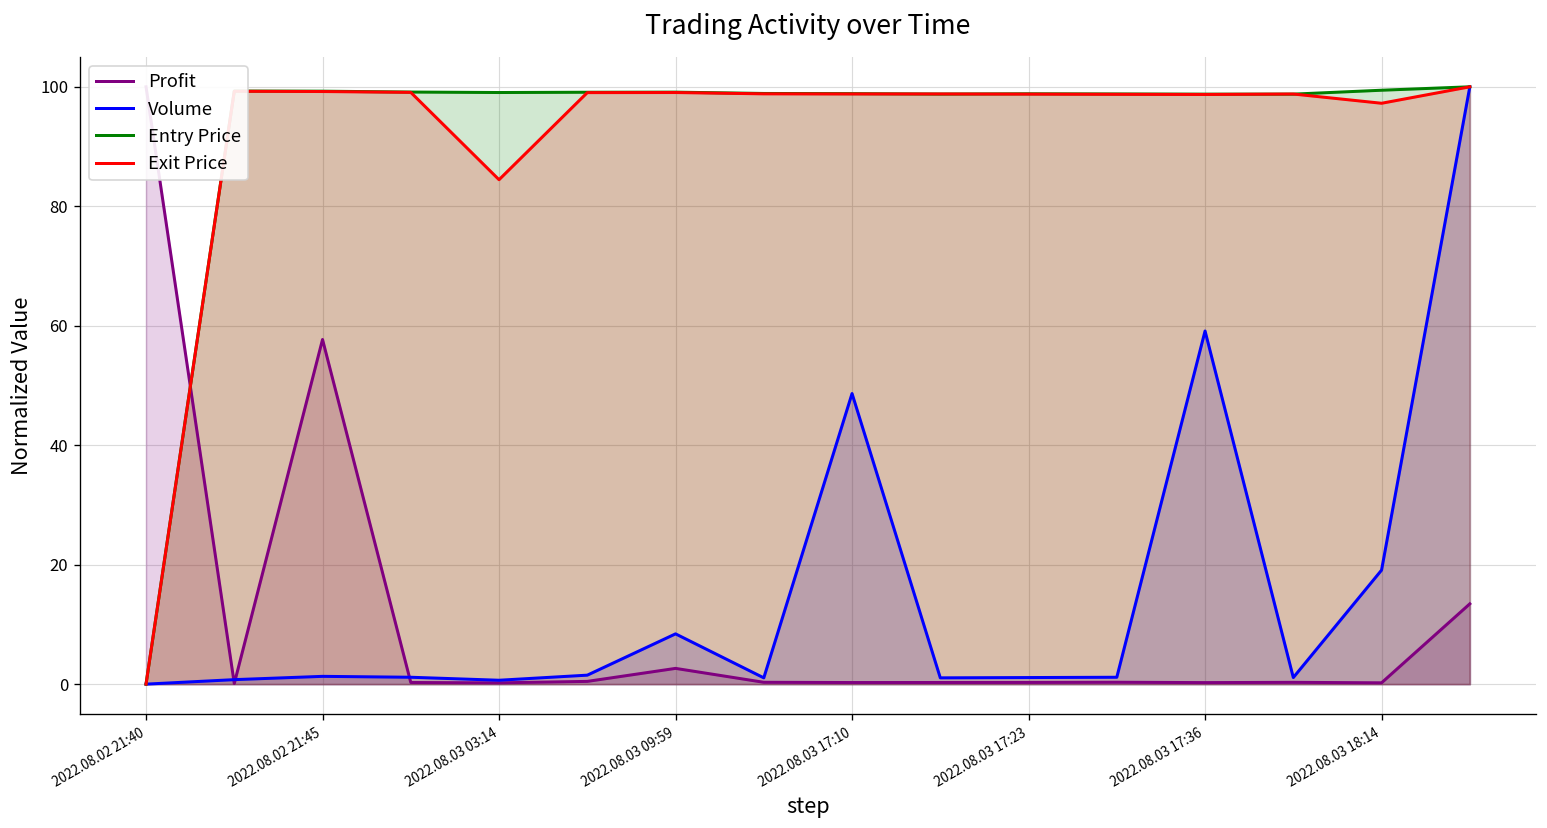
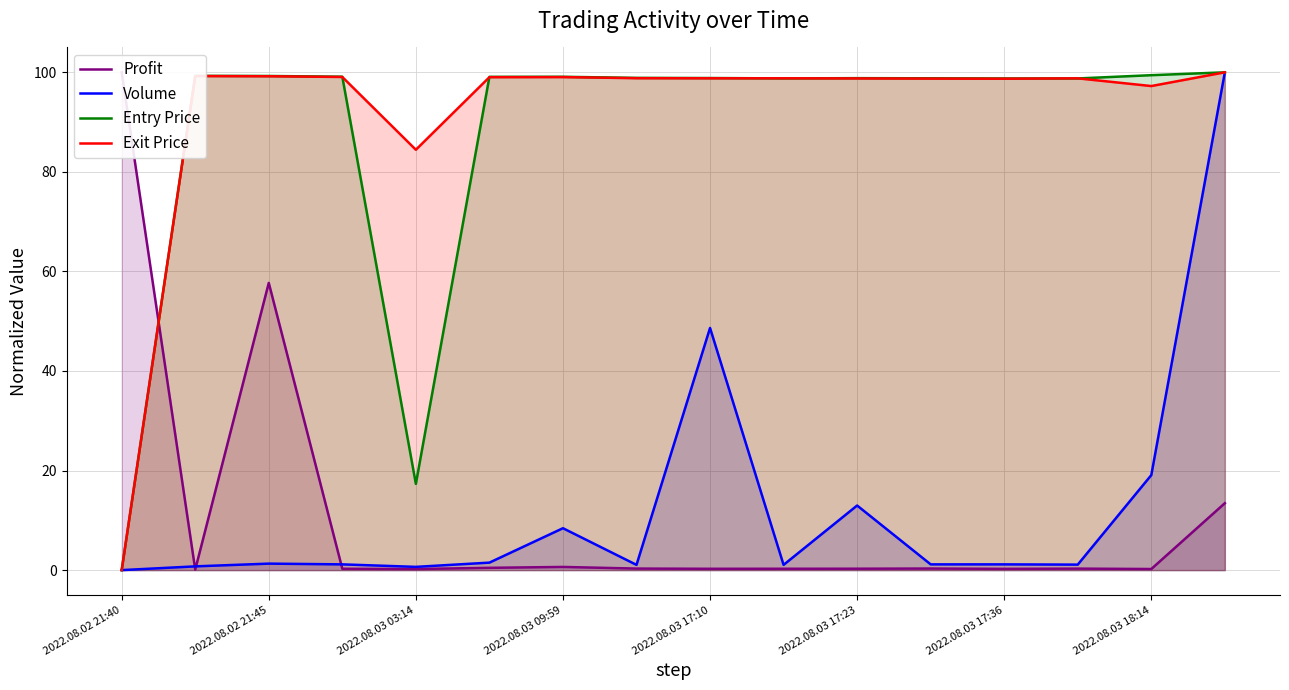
Entry Price, 2022.08.03 03:14: 99 -> 17
Profit, 2022.08.03 09:59: 3 -> 1
Volume, 2022.08.03 17:23: 1 -> 13
Volume, 2022.08.03 17:36: 59 -> 1
